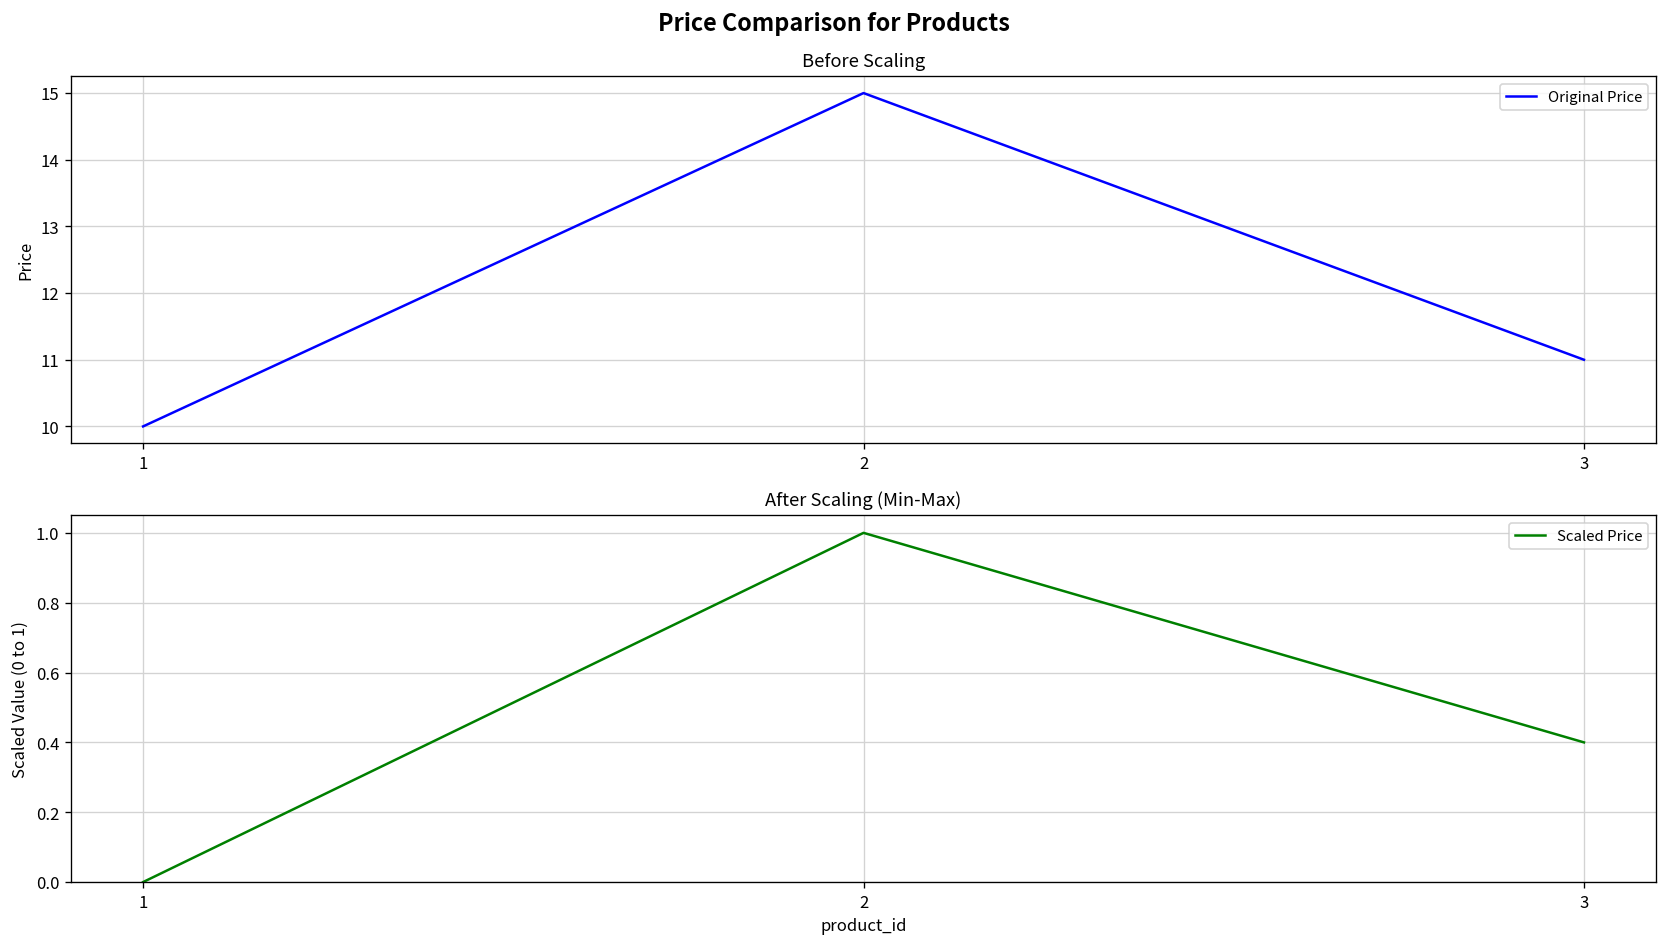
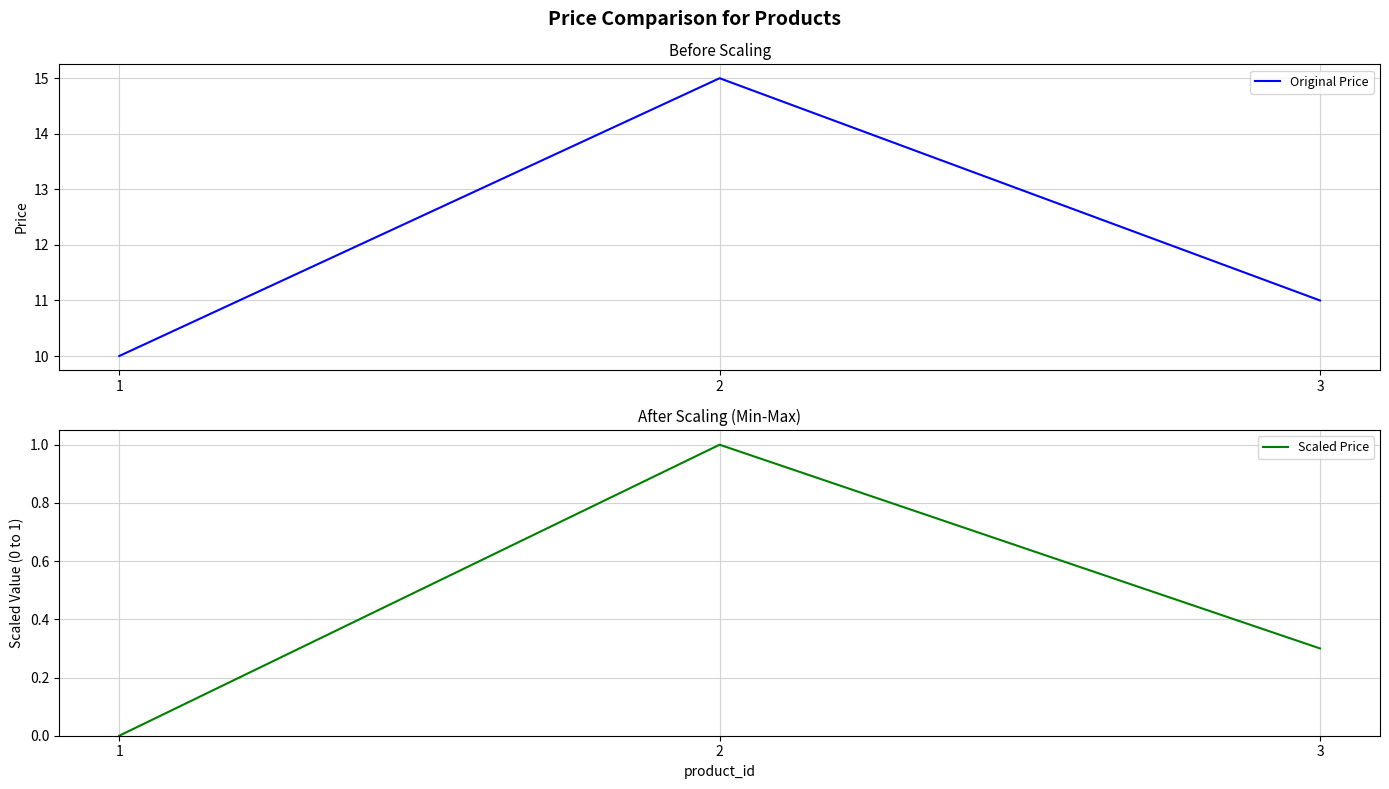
After Scaling (Min-Max), 3: 0.4 -> 0.3
